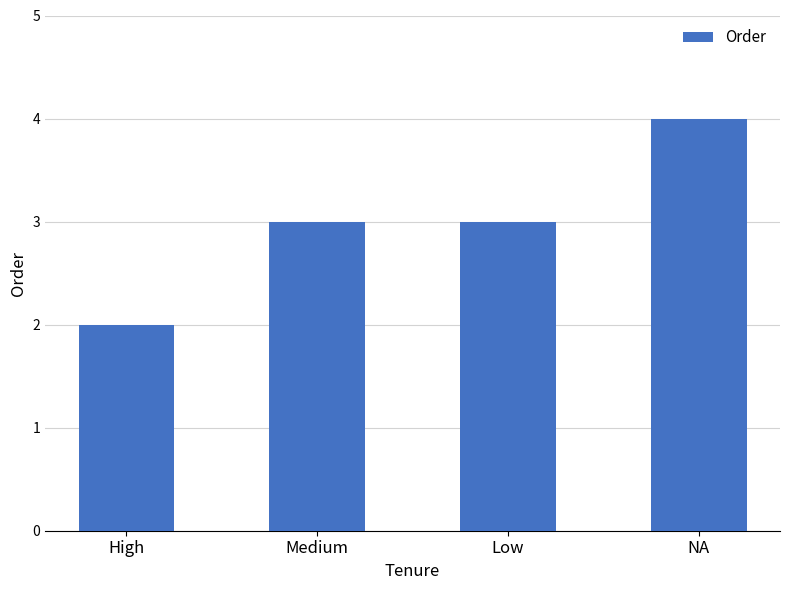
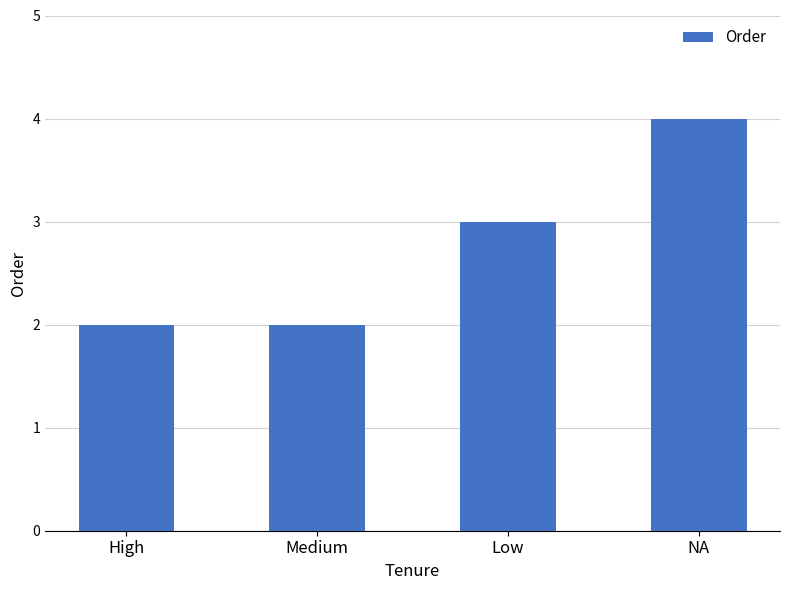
Medium: 3 -> 2
